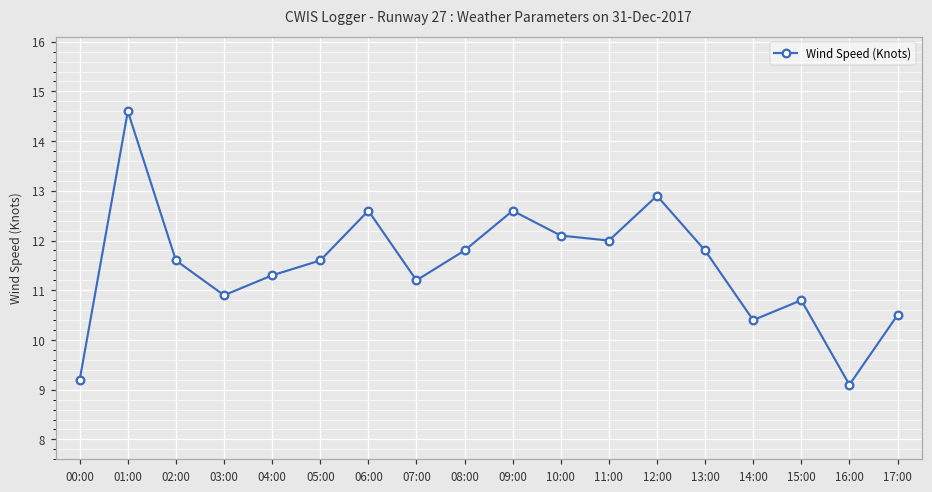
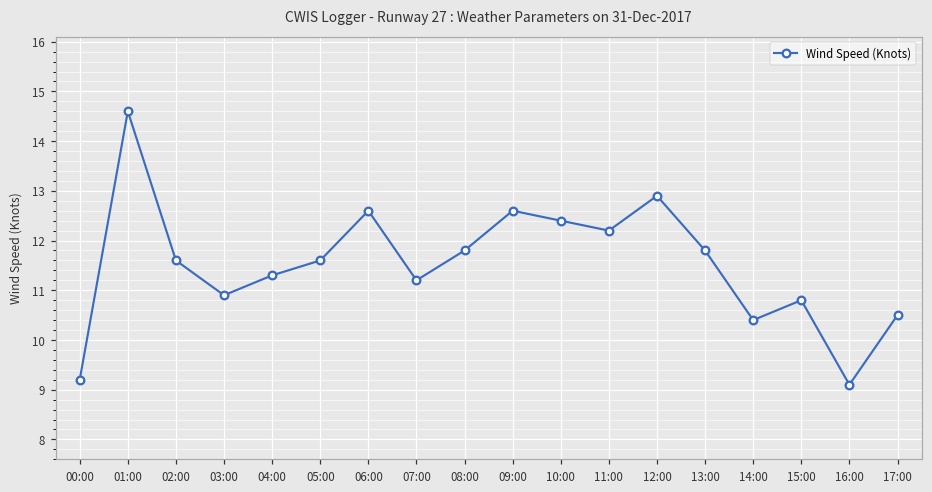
10:00: 12.1 -> 12.4
11:00: 12.0 -> 12.2
